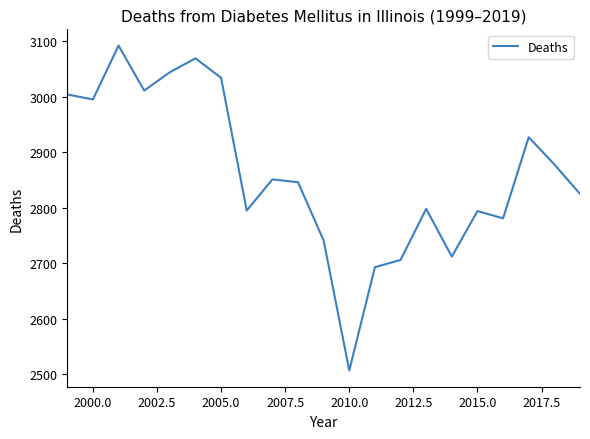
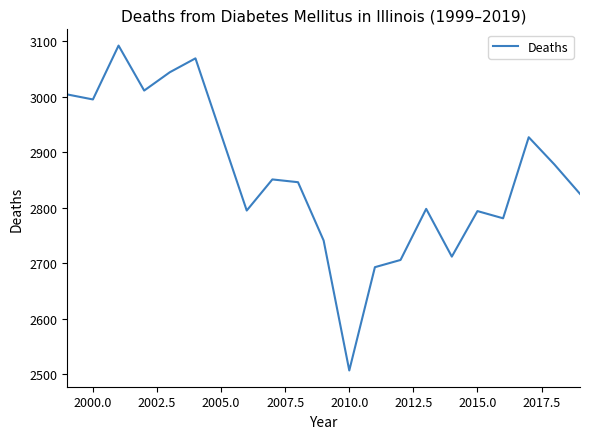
2005.0: 3030 -> 2930
